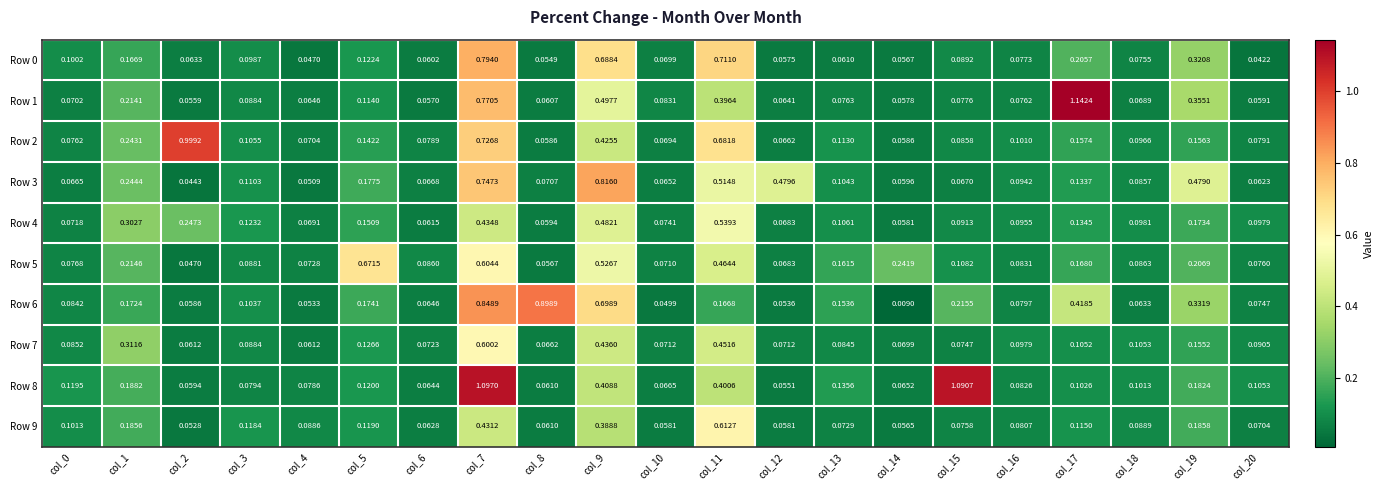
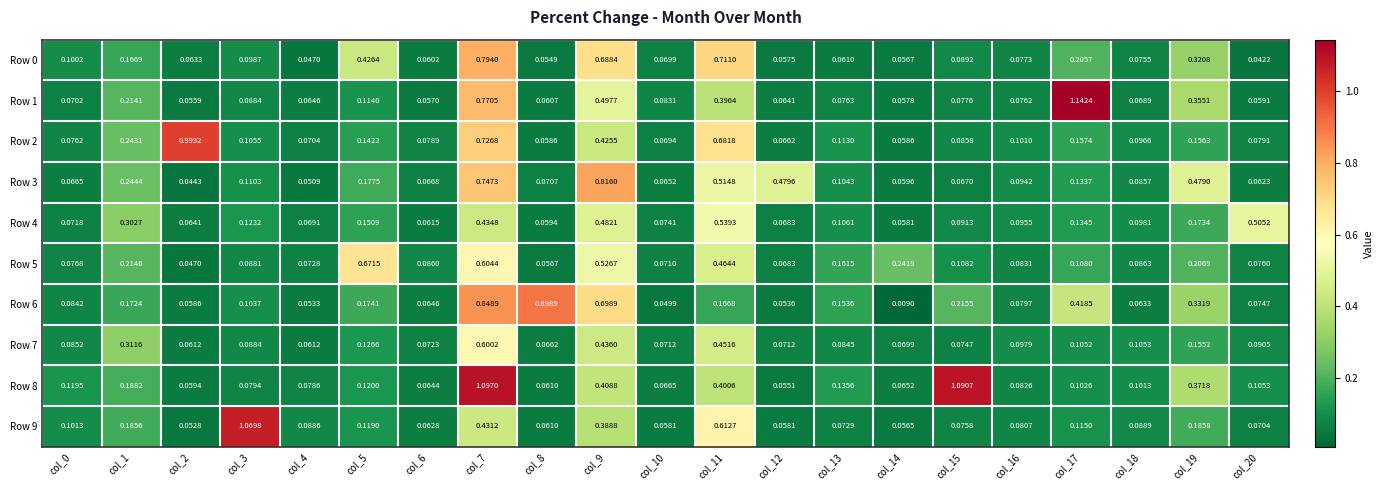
Row 0, col_5: 0.1224 -> 0.4264
Row 4, col_2: 0.2473 -> 0.0641
Row 4, col_20: 0.0979 -> 0.5052
Row 8, col_19: 0.1824 -> 0.3718
Row 9, col_3: 0.1184 -> 1.0698
